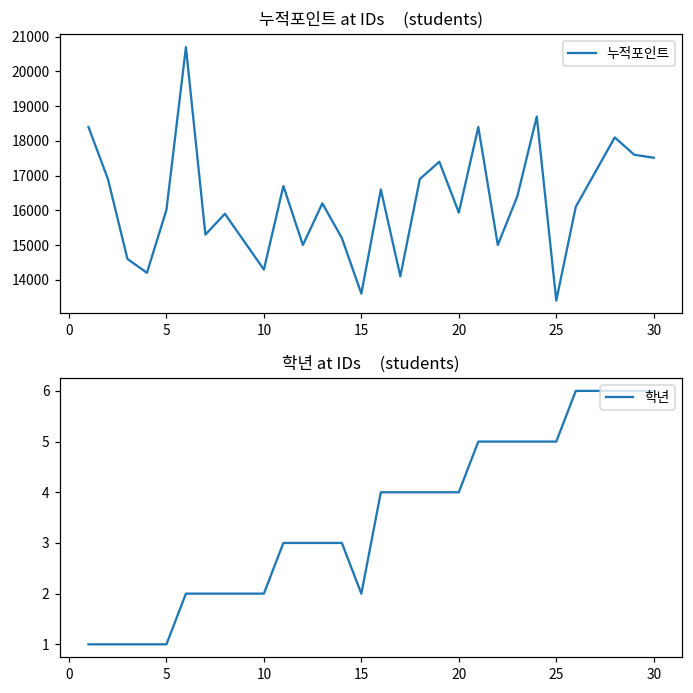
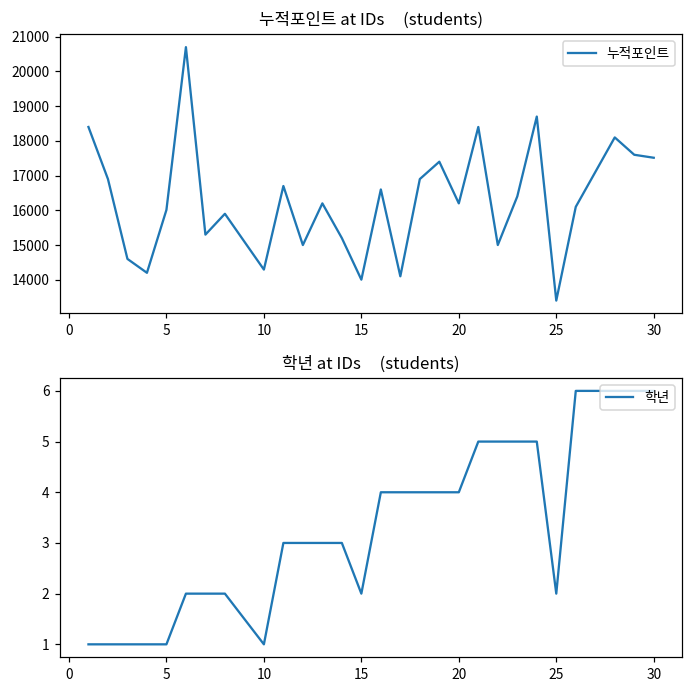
누적포인트 at IDs (students), 15: 13600 -> 14000
누적포인트 at IDs (students), 20: 15900 -> 16200
학년 at IDs (students), 10: 2 -> 1
학년 at IDs (students), 25: 5 -> 2
